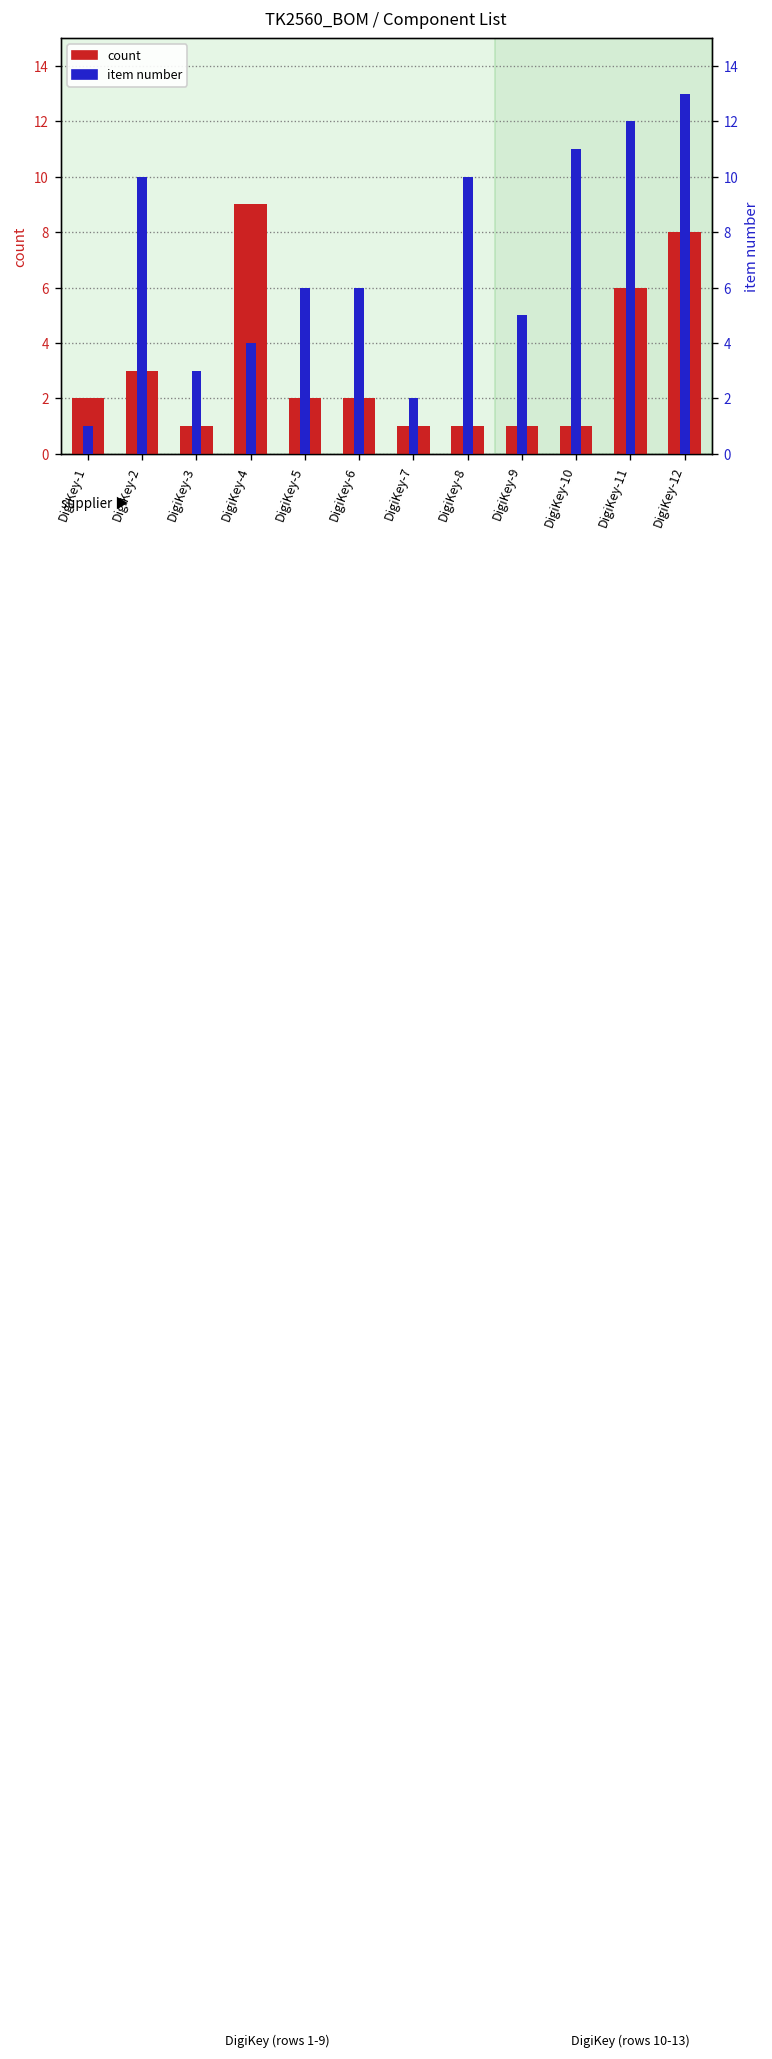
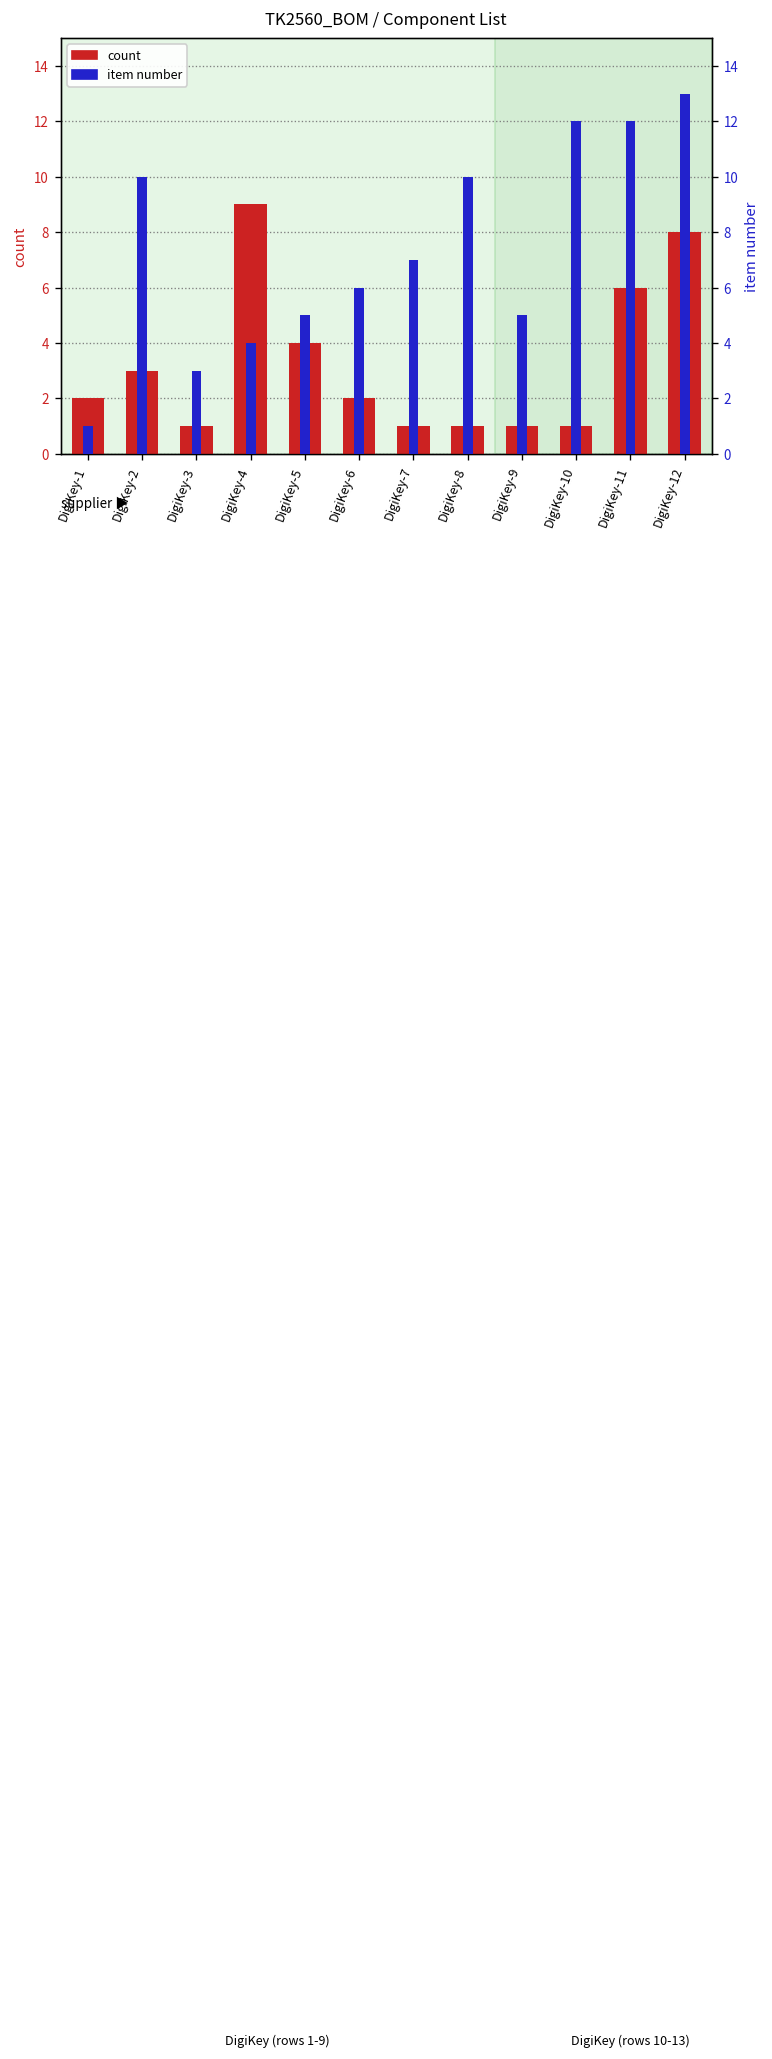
count, DigiKey-5: 2 -> 4
item number, DigiKey-5: 6 -> 5
item number, DigiKey-7: 2 -> 7
item number, DigiKey-10: 11 -> 12
